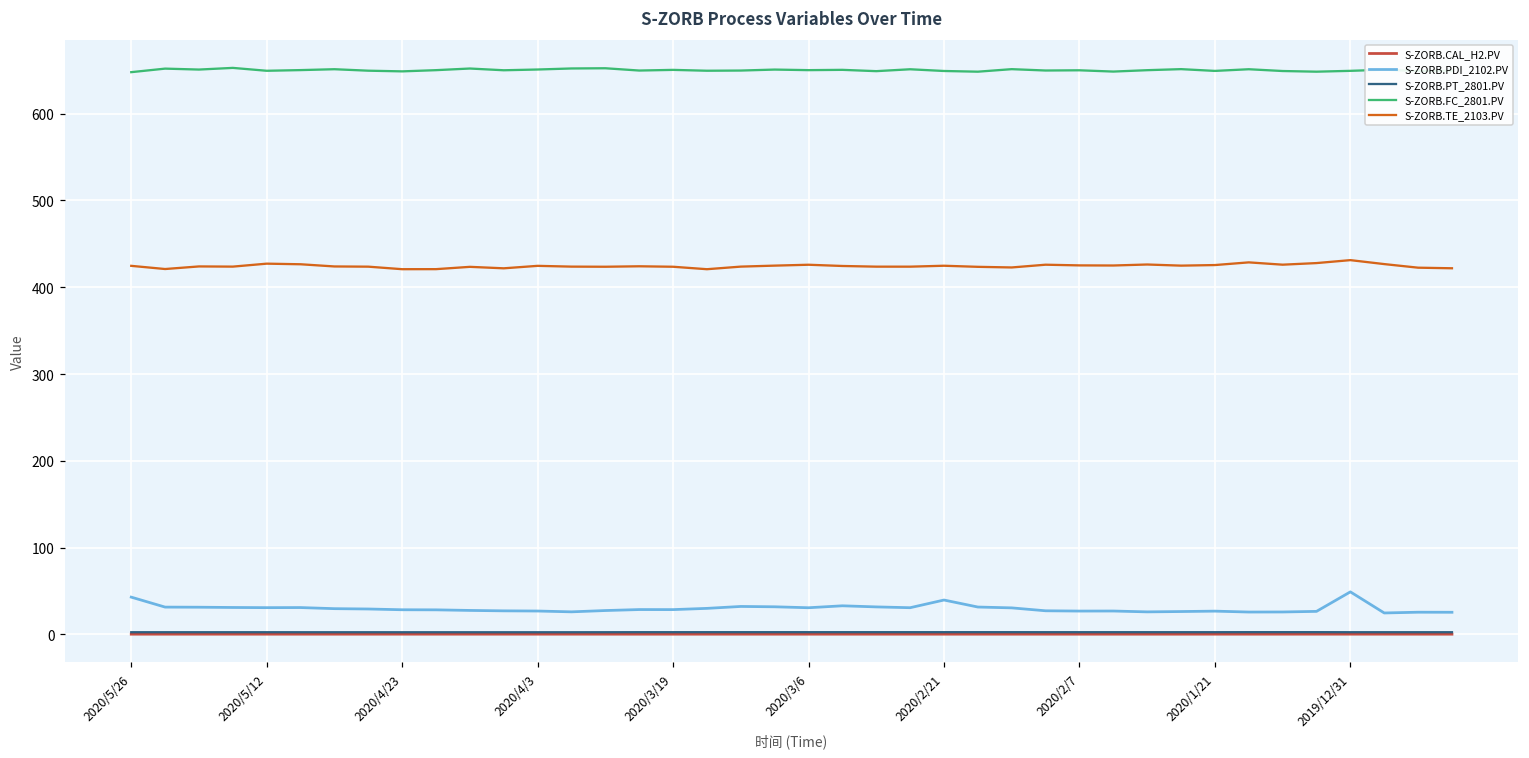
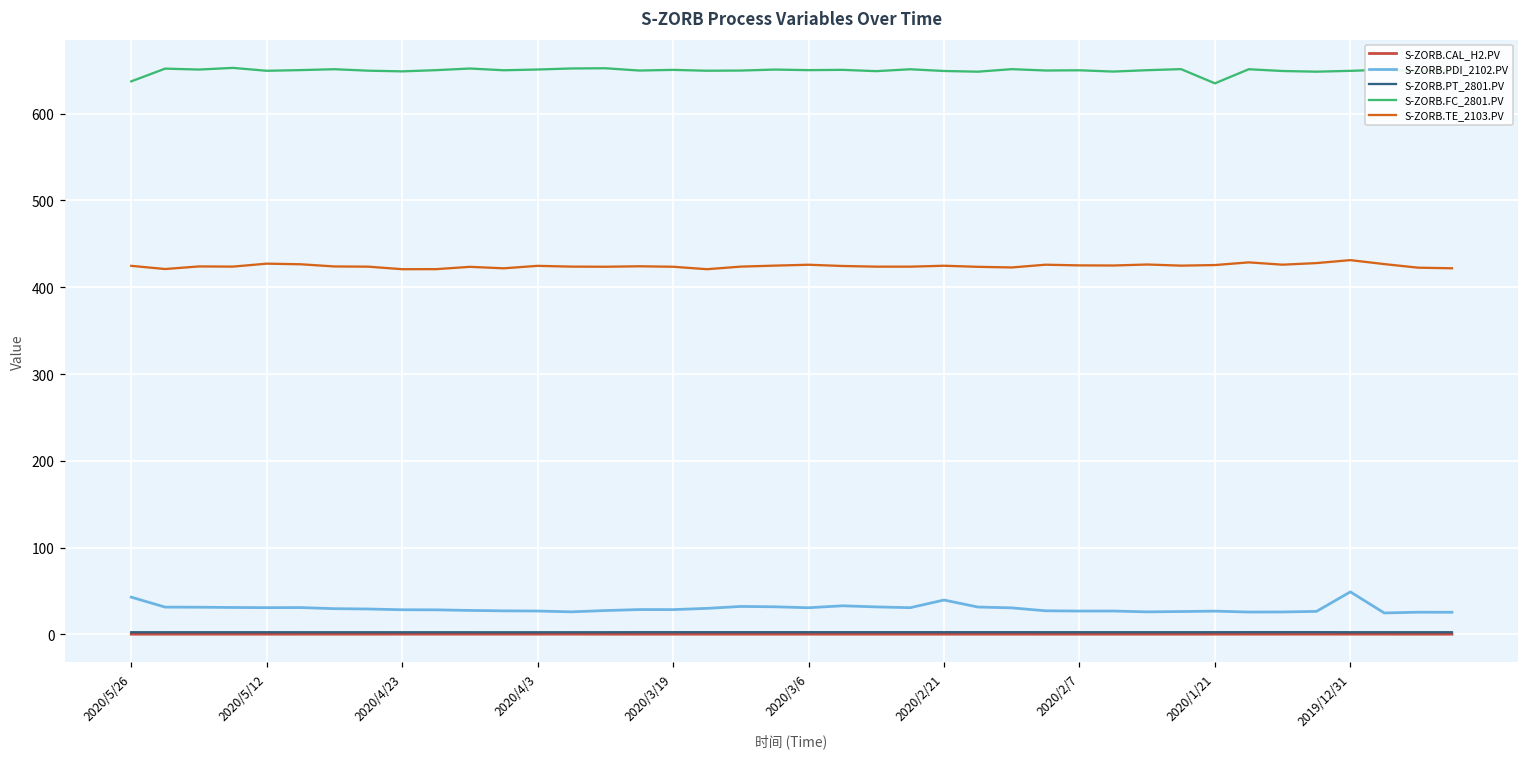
S-ZORB.FC_2801.PV, 2020/5/26: 650 -> 640
S-ZORB.FC_2801.PV, 2020/1/21: 650 -> 630
